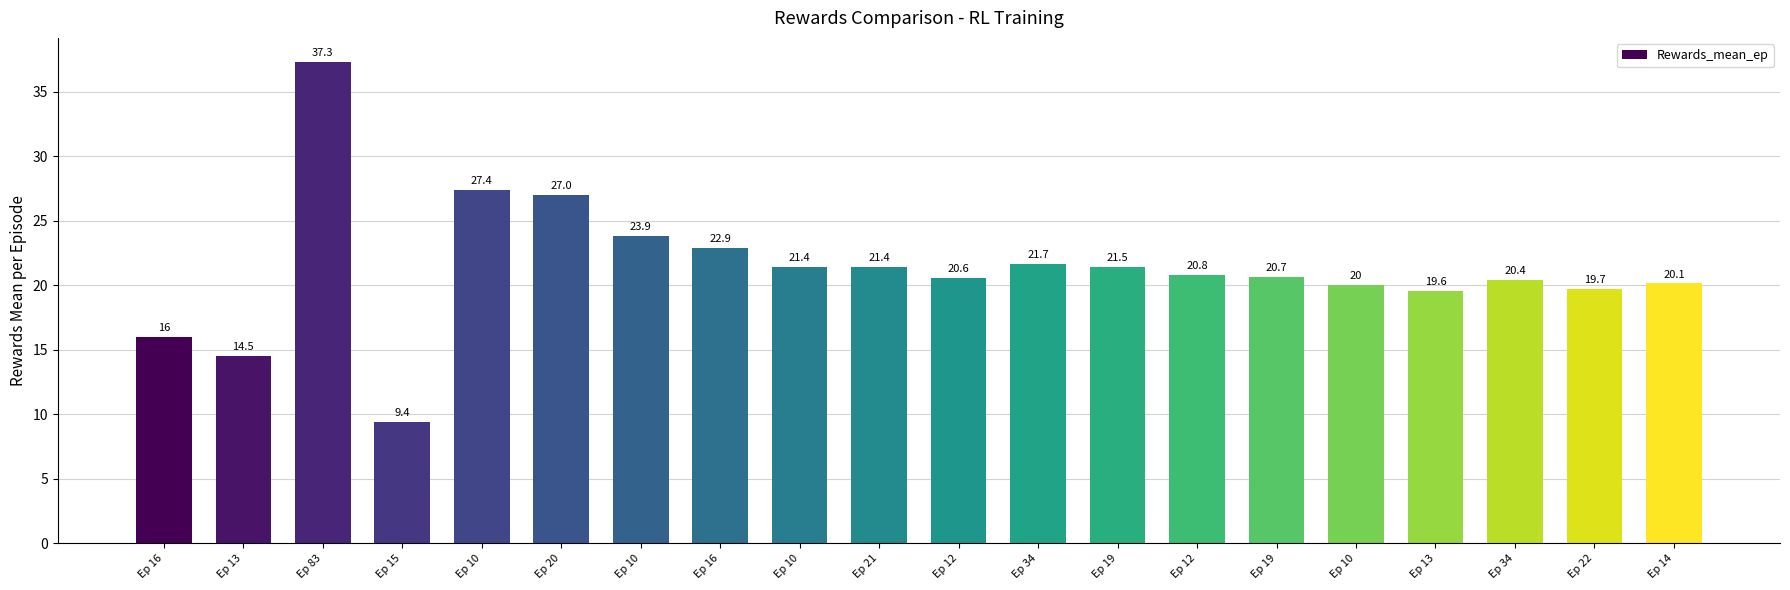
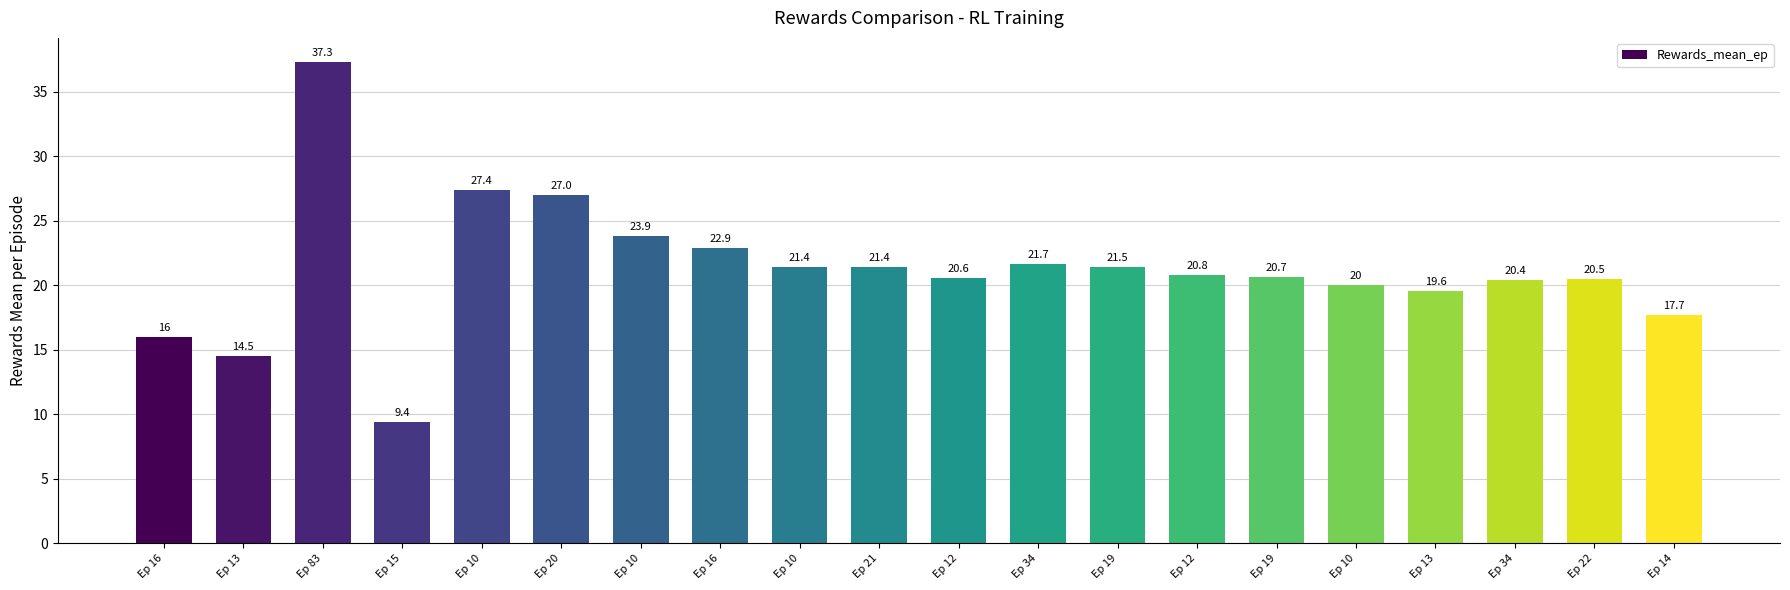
Ep 22: 19.7 -> 20.5
Ep 14: 20.1 -> 17.7
